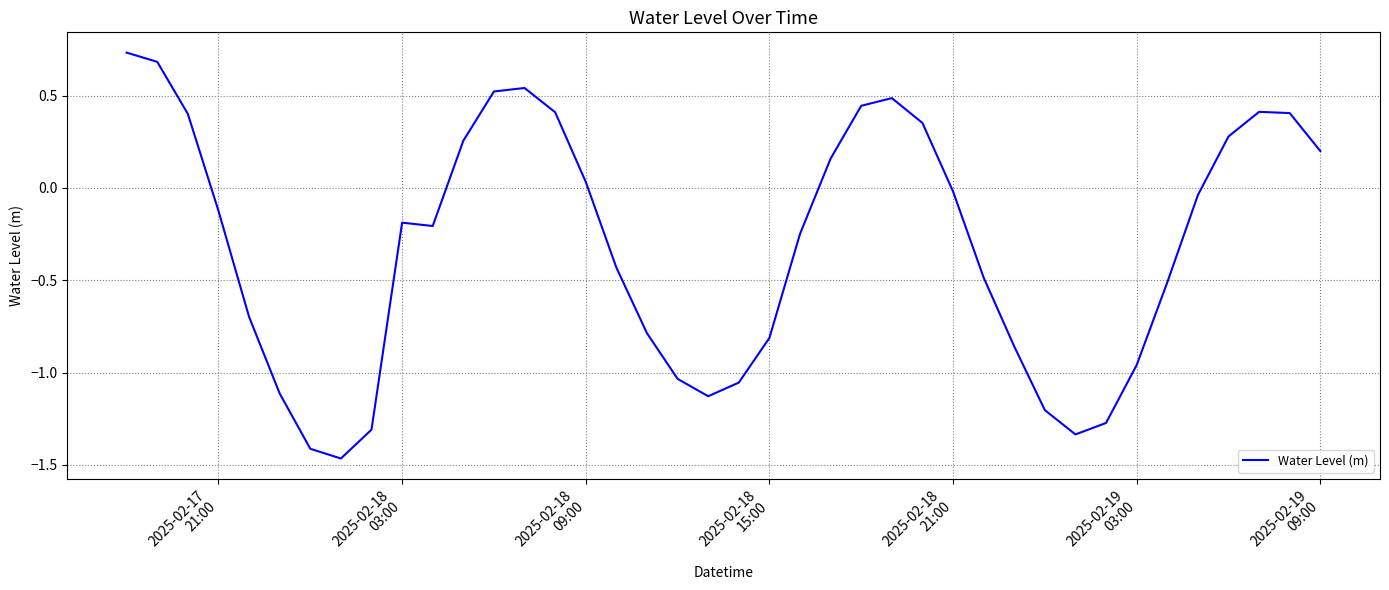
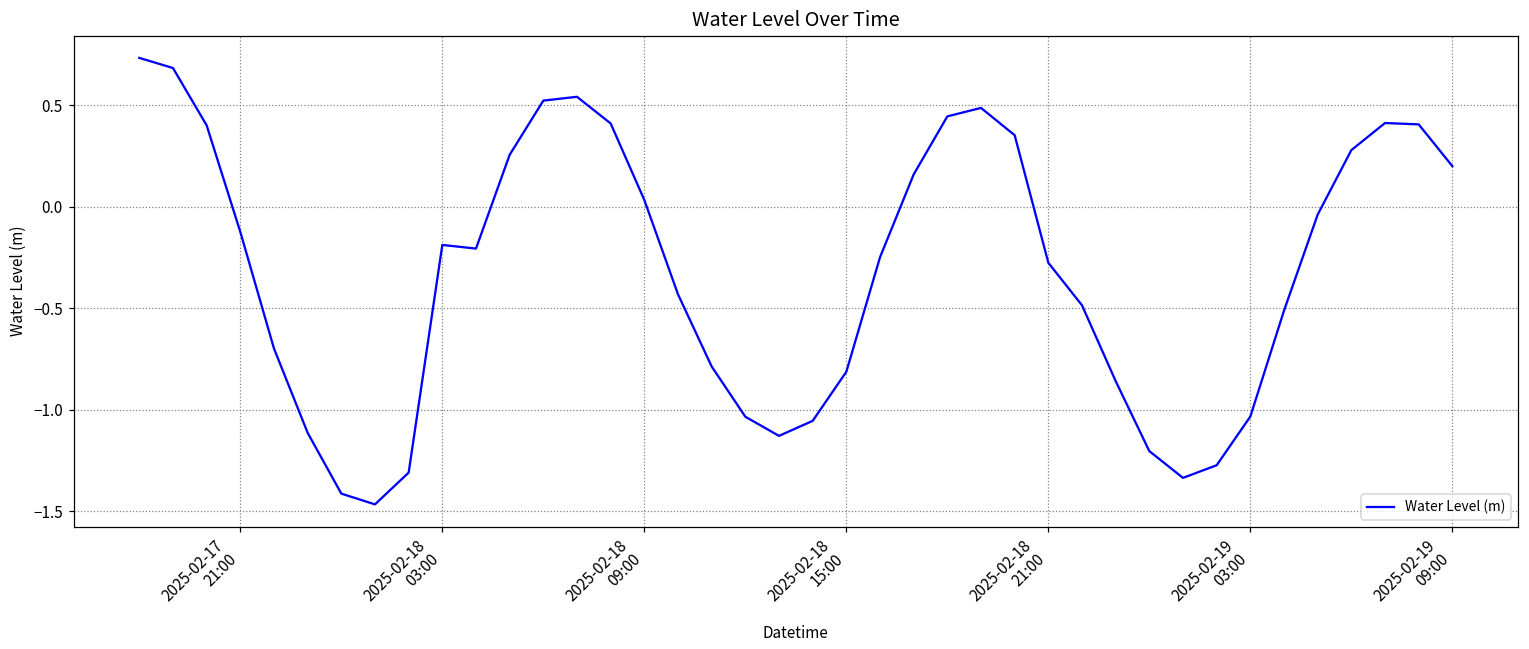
2025-02-18 21:00: -0.02 -> -0.28
2025-02-19 03:00: -0.96 -> -1.03
